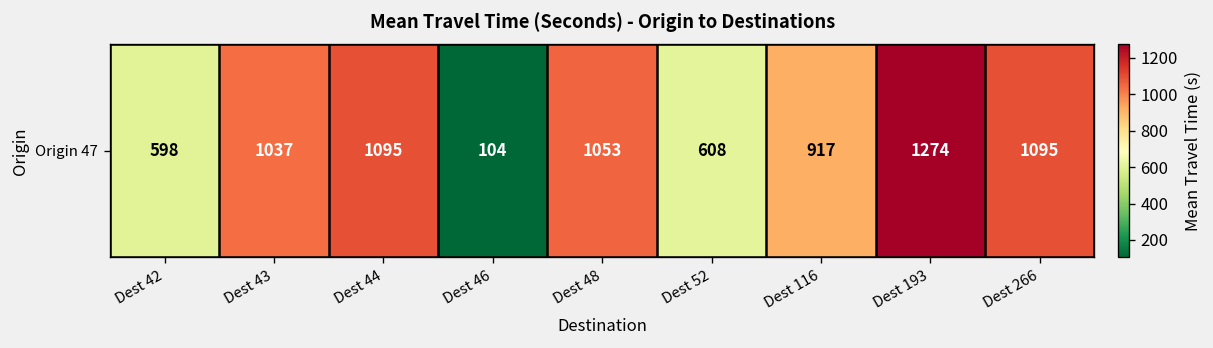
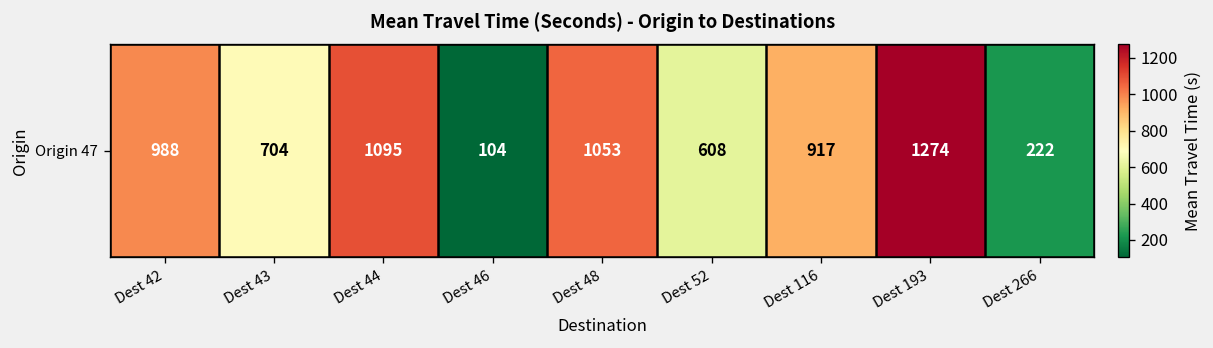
Origin 47, Dest 42: 598 -> 988
Origin 47, Dest 43: 1037 -> 704
Origin 47, Dest 266: 1095 -> 222
